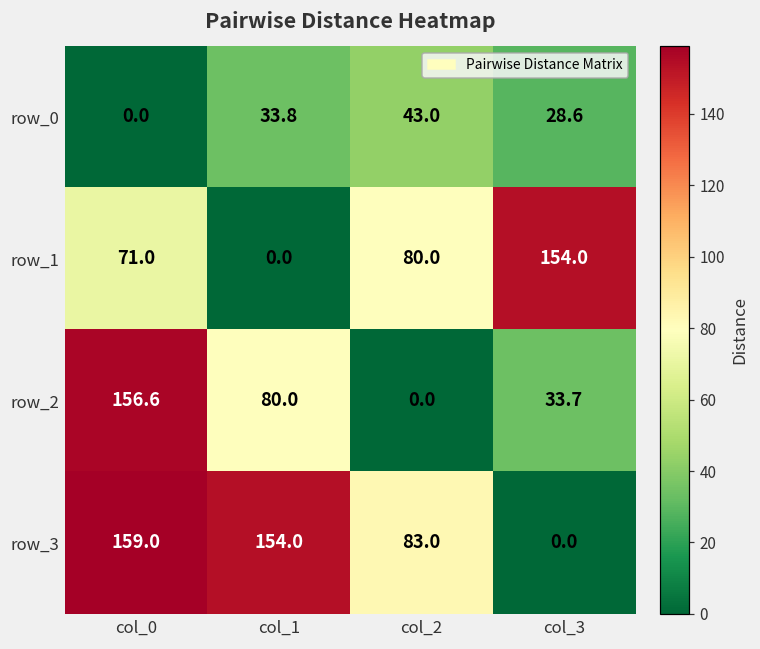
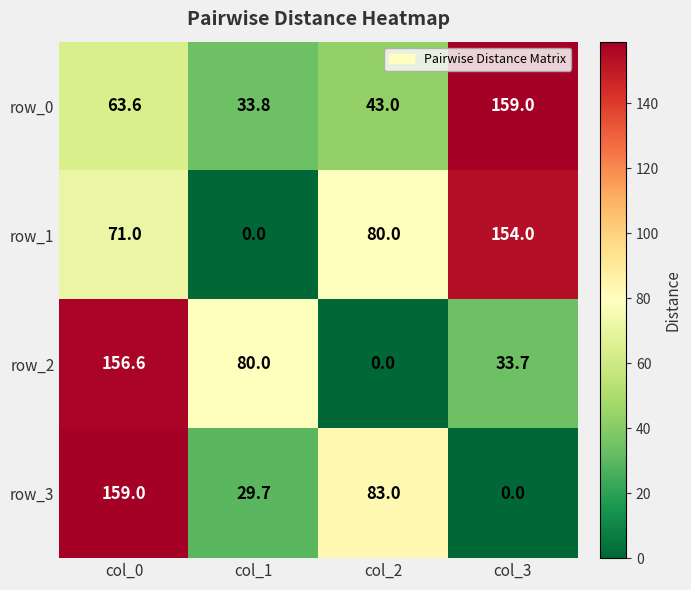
row_0, col_0: 0.0 -> 63.6
row_0, col_3: 28.6 -> 159.0
row_3, col_1: 154.0 -> 29.7
